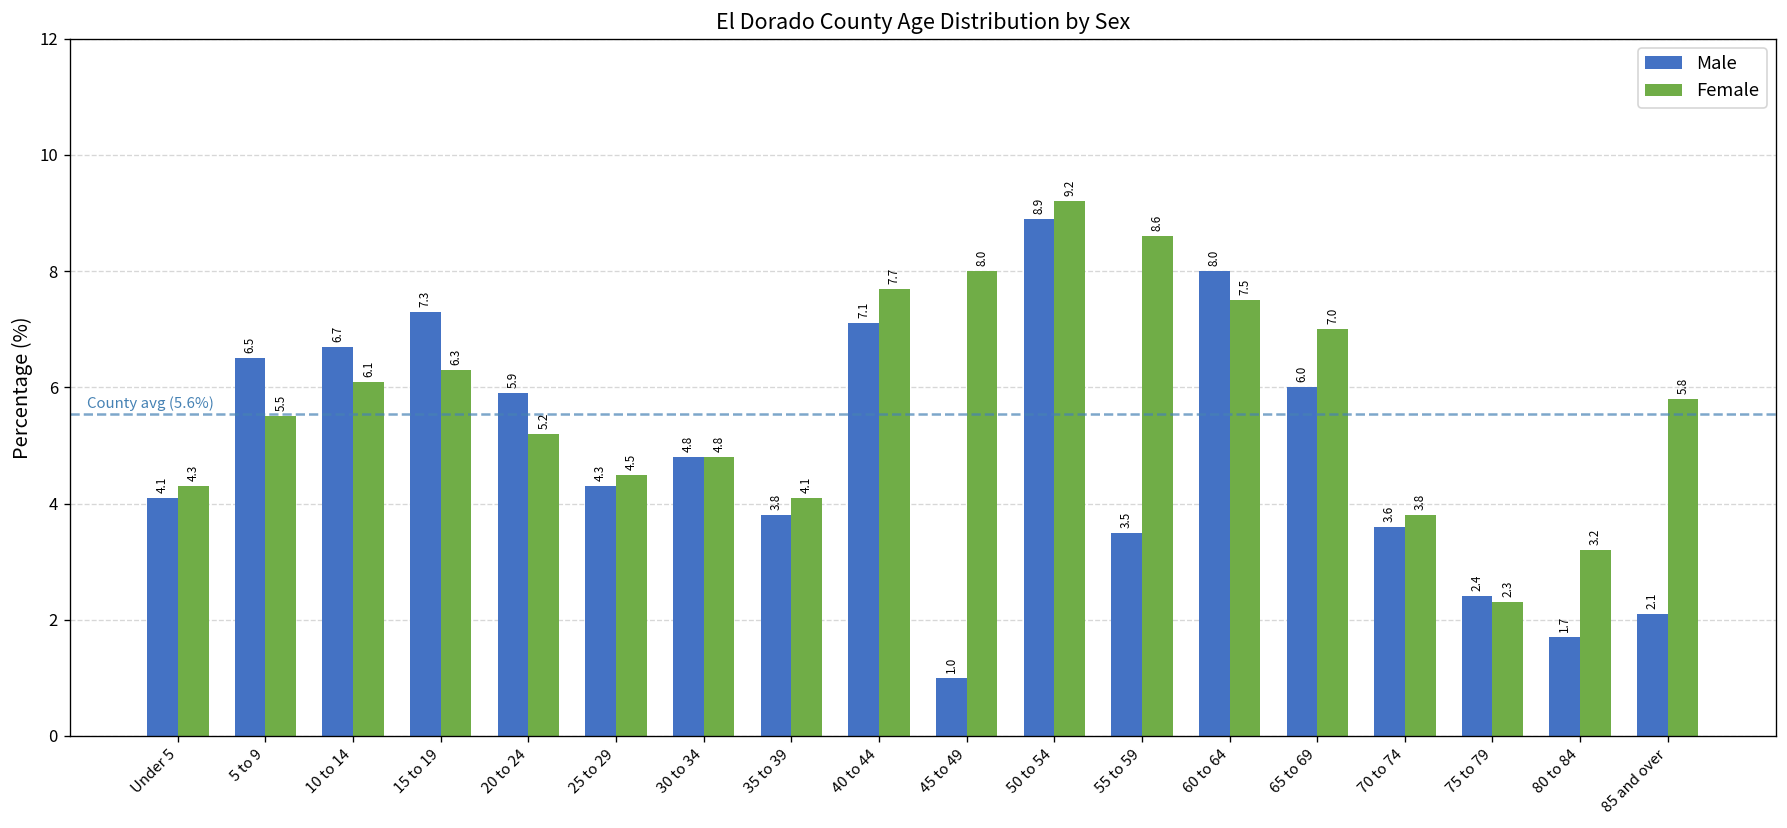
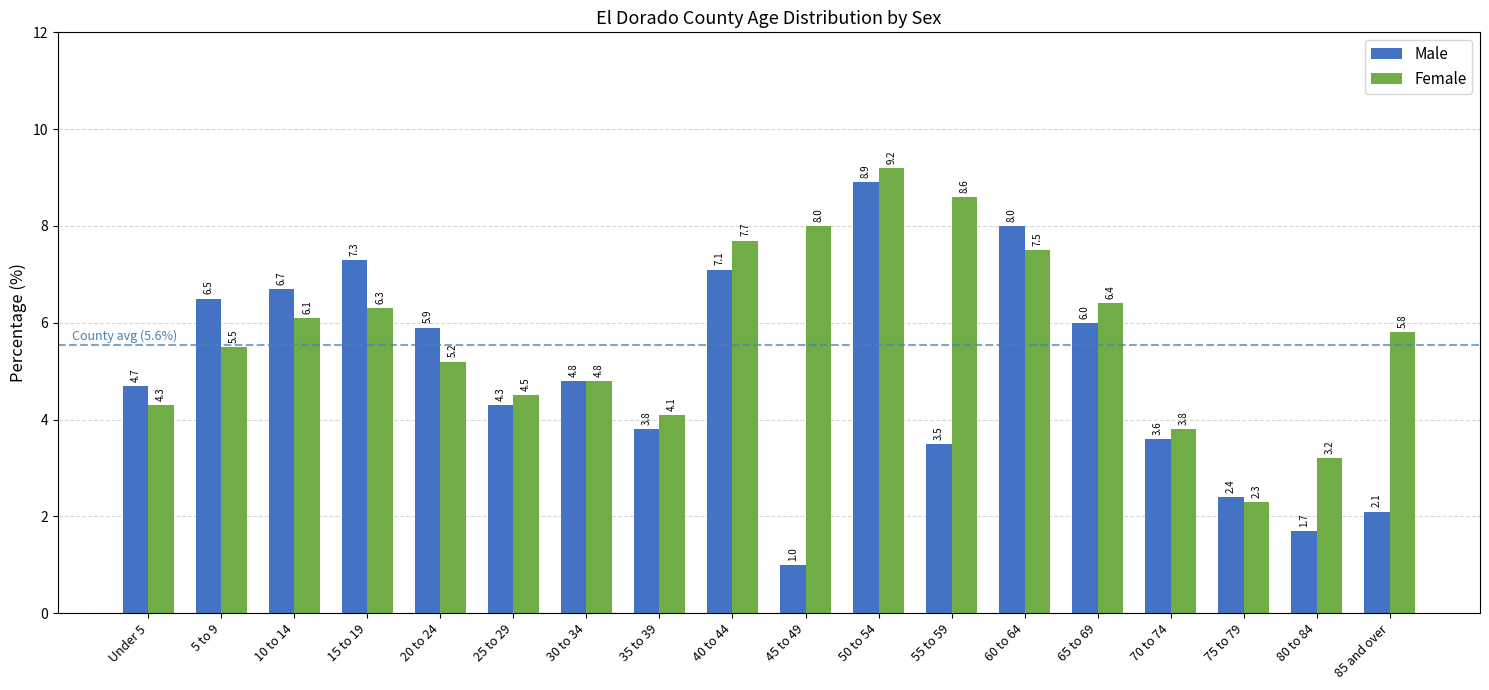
Male, Under 5: 4.1 -> 4.7
Female, 65 to 69: 7.0 -> 6.4
